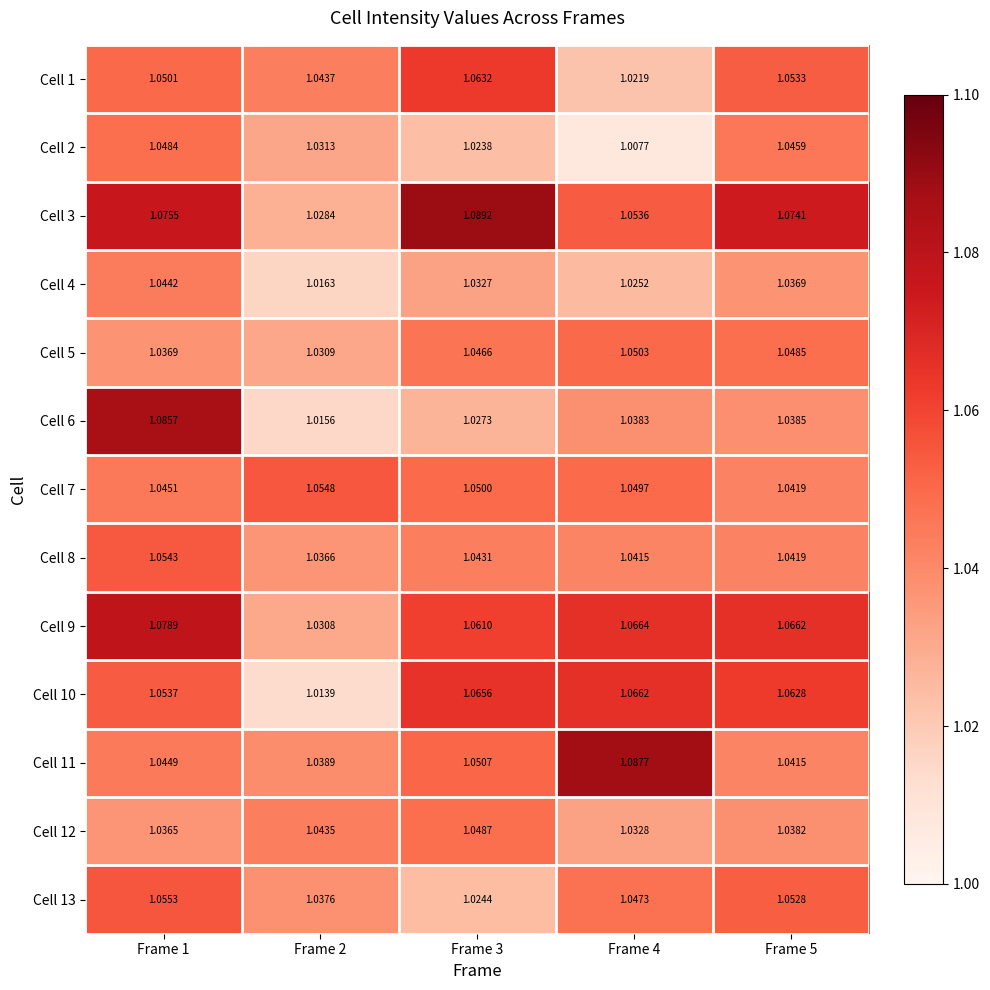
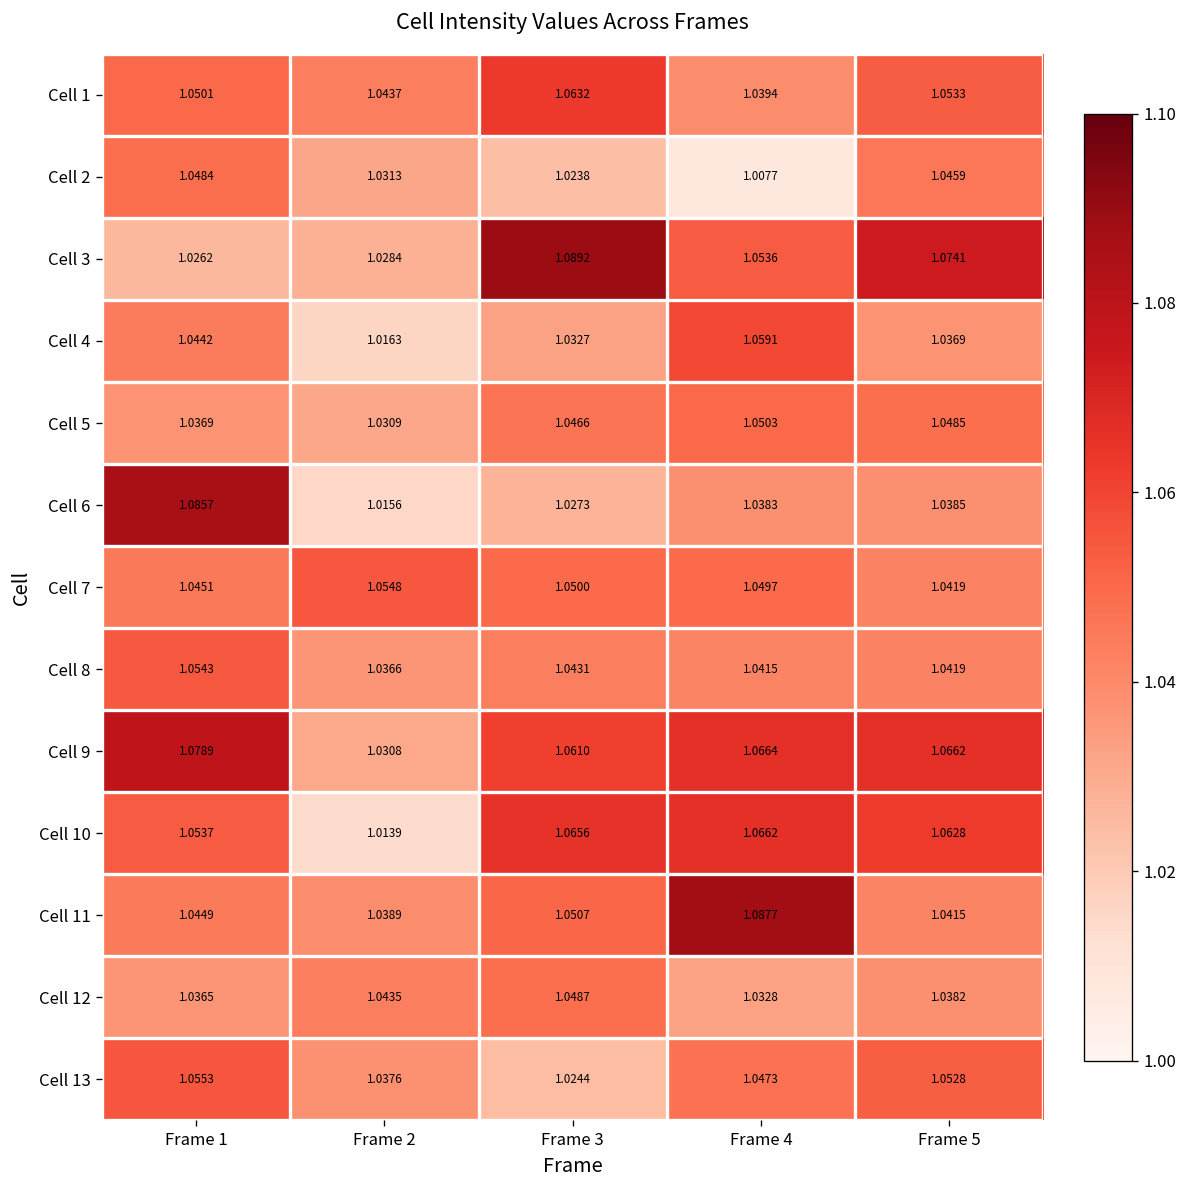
Cell 1, Frame 4: 1.0219 -> 1.0394
Cell 3, Frame 1: 1.0755 -> 1.0262
Cell 4, Frame 4: 1.0252 -> 1.0591
